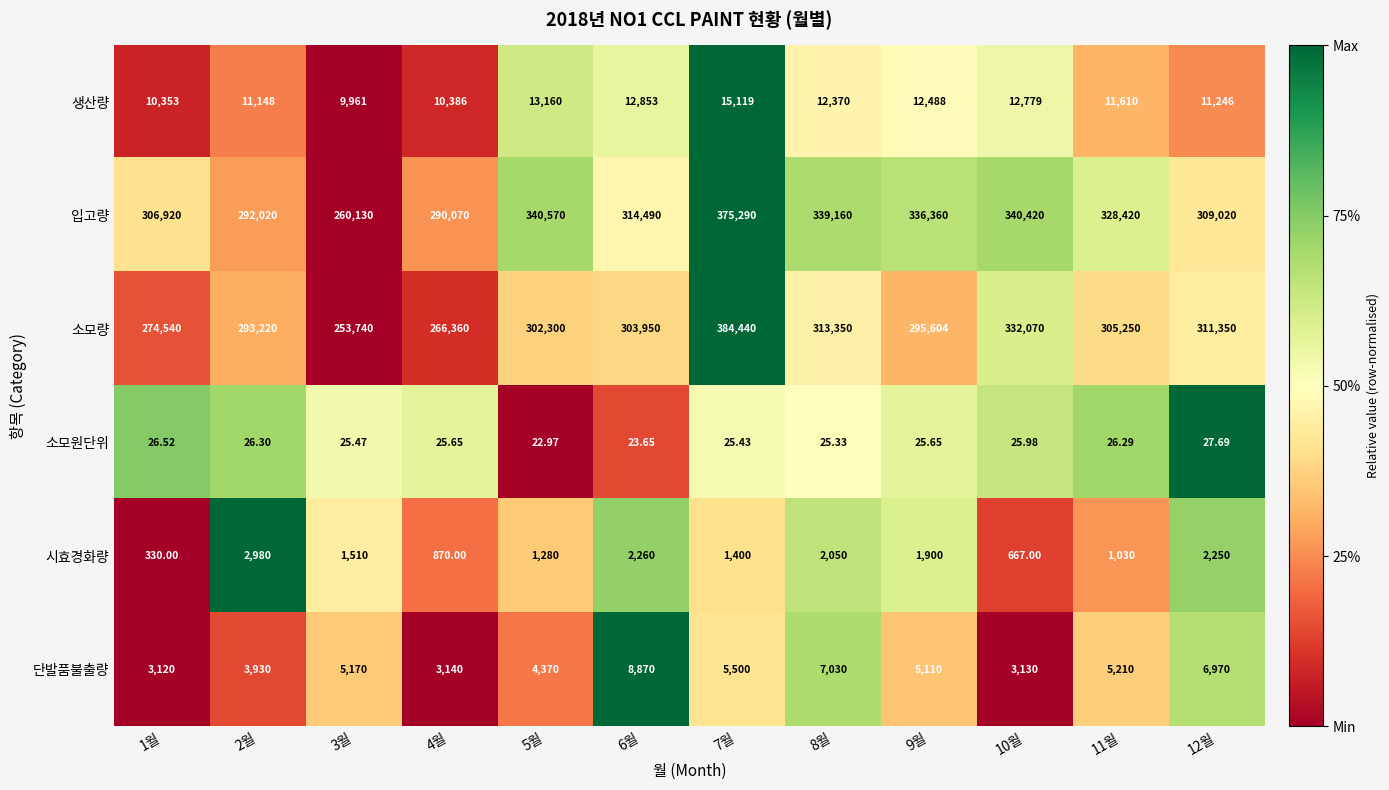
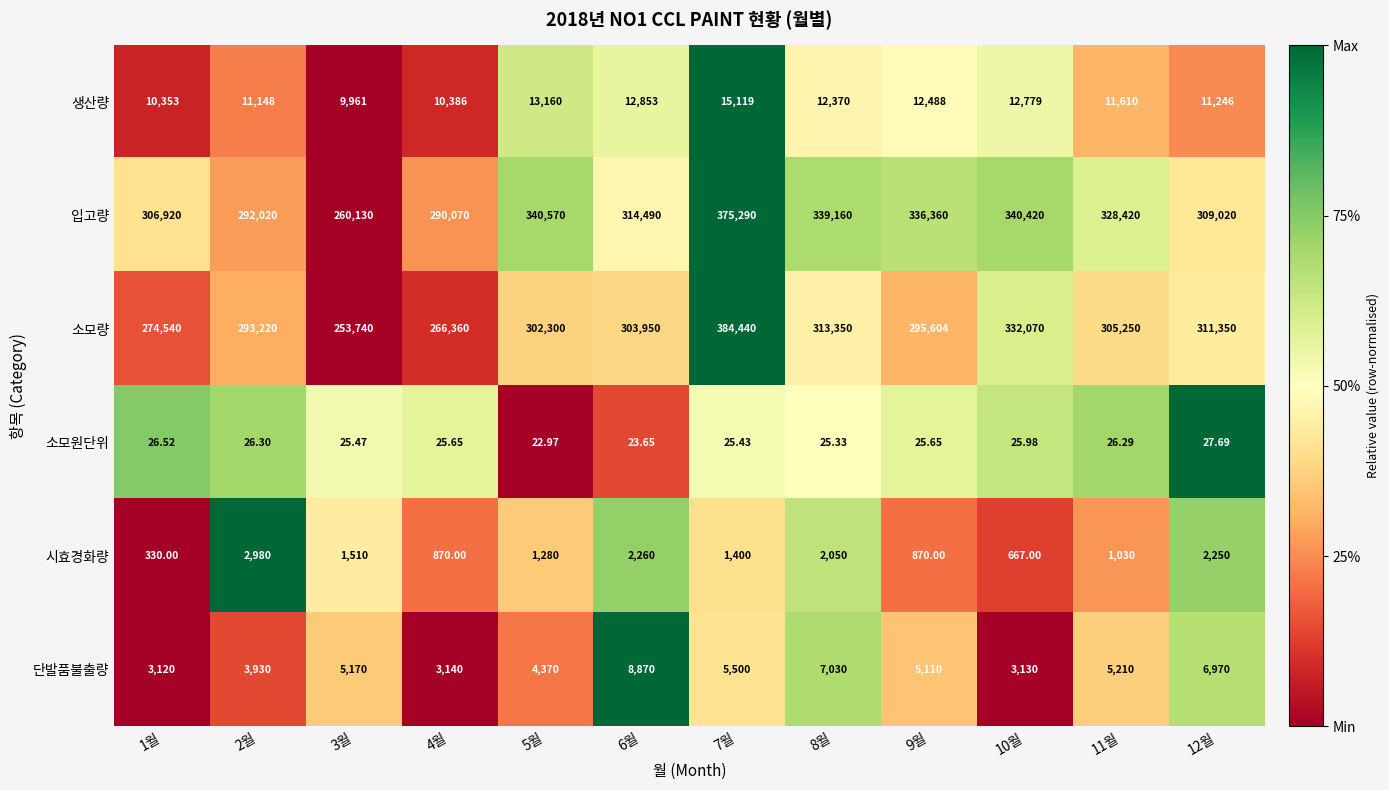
시효경화량, 9월: 1,900 -> 870.00
